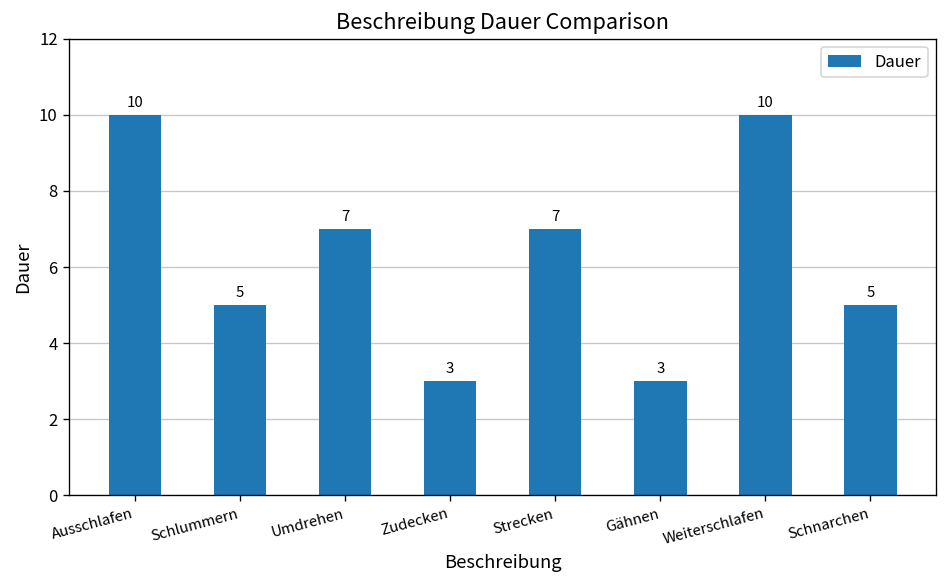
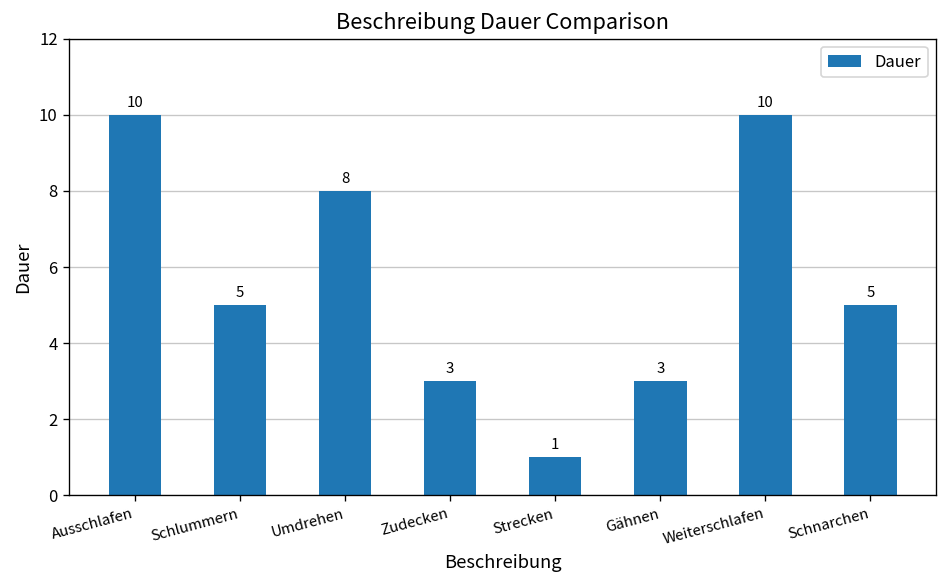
Umdrehen: 7 -> 8
Strecken: 7 -> 1
